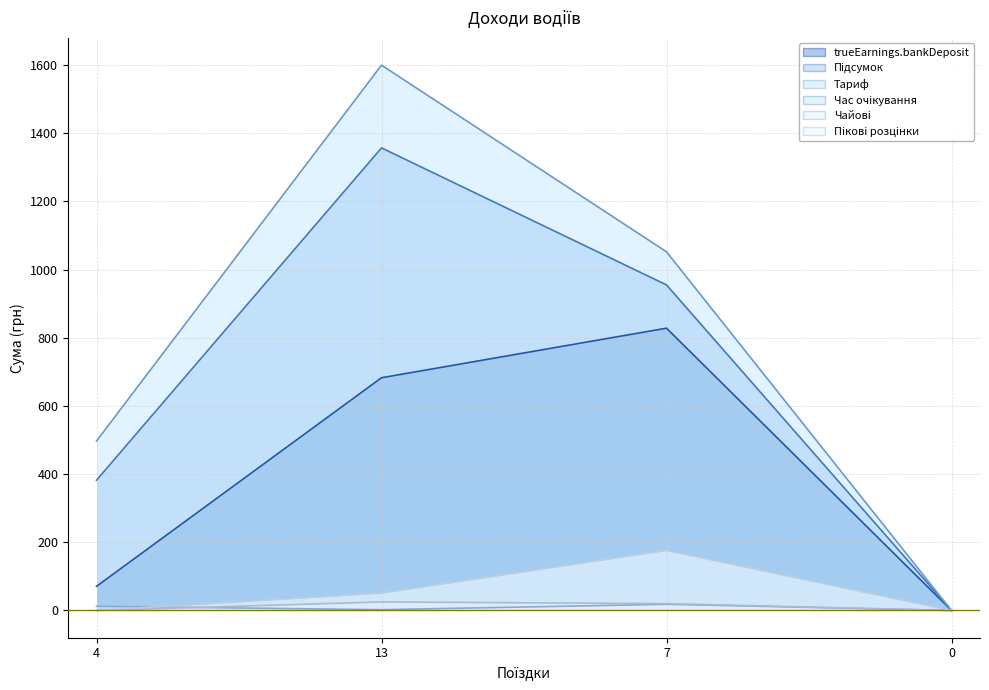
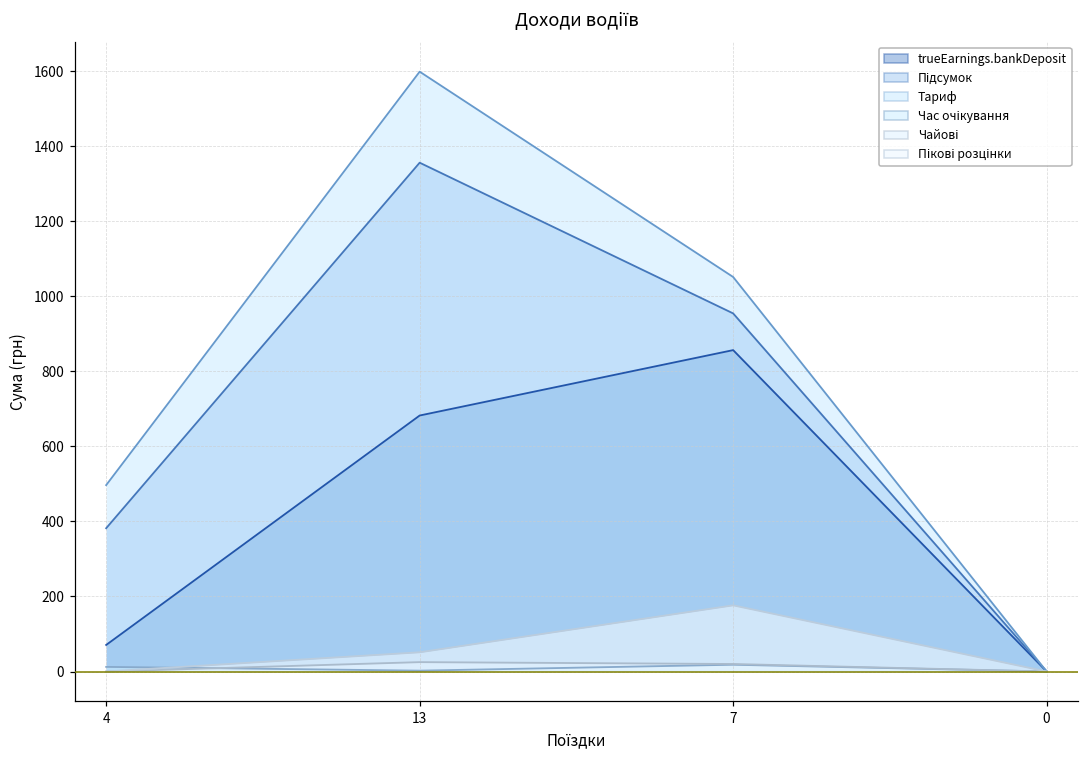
trueEarnings.bankDeposit, 7: 830 -> 860
